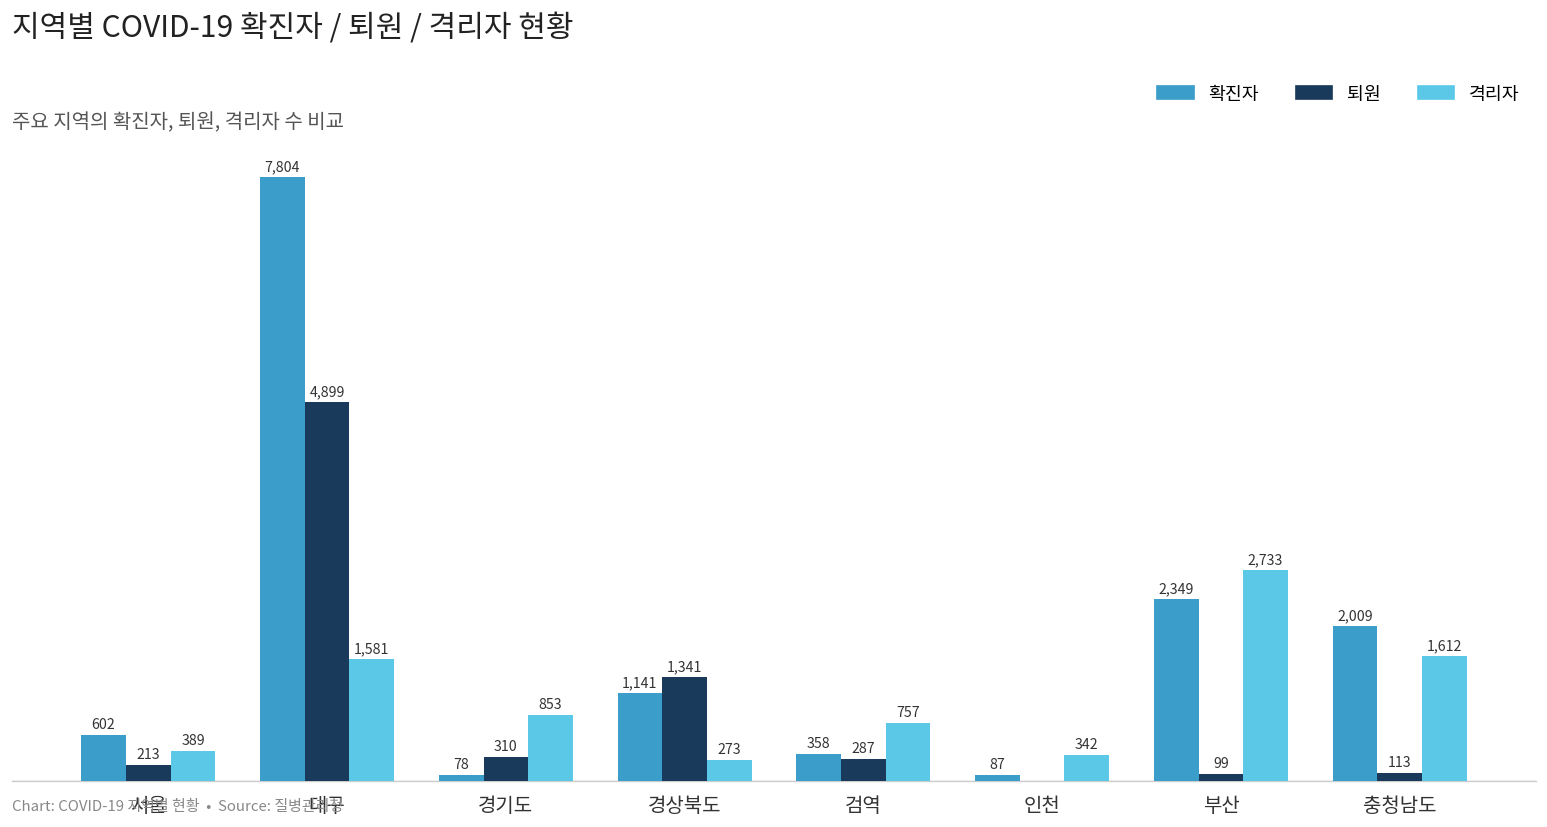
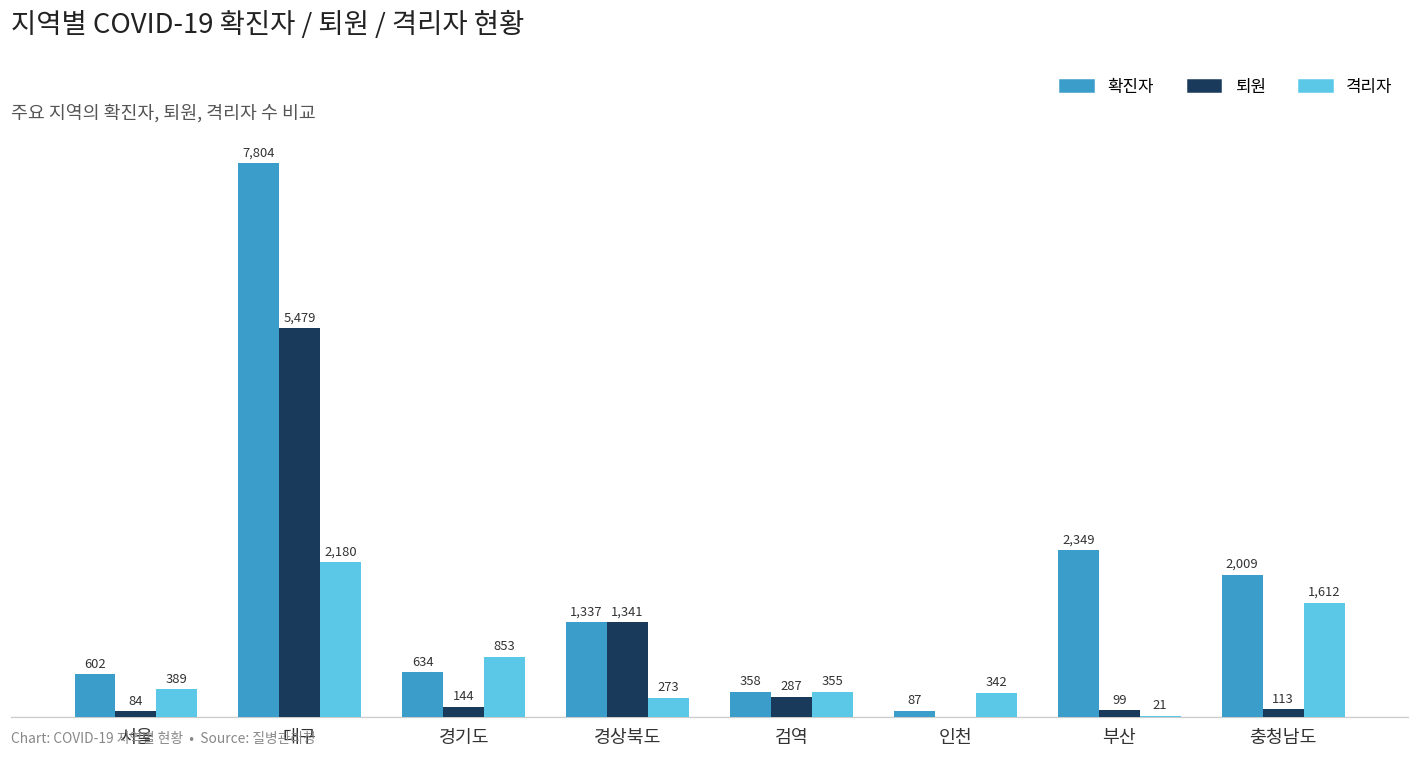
퇴원, 서울: 213 -> 84
퇴원, 대구: 4,899 -> 5,479
격리자, 대구: 1,581 -> 2,180
확진자, 경기도: 78 -> 634
퇴원, 경기도: 310 -> 144
확진자, 경상북도: 1,141 -> 1,337
격리자, 검역: 757 -> 355
격리자, 부산: 2,733 -> 21
